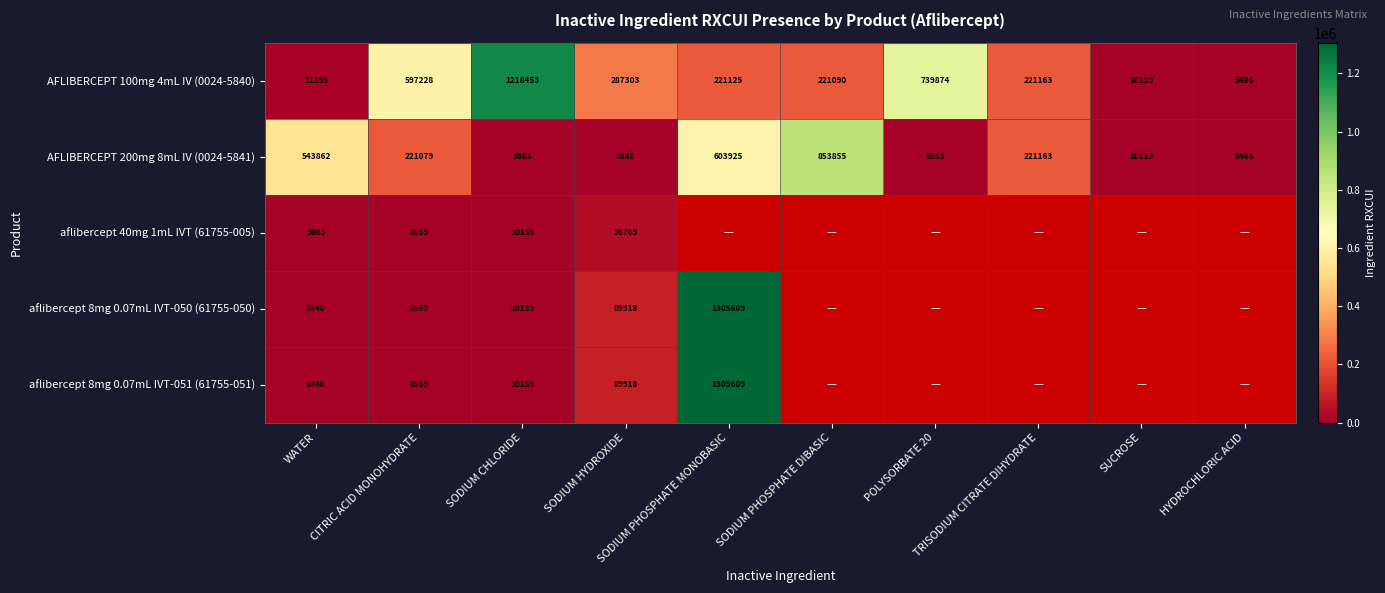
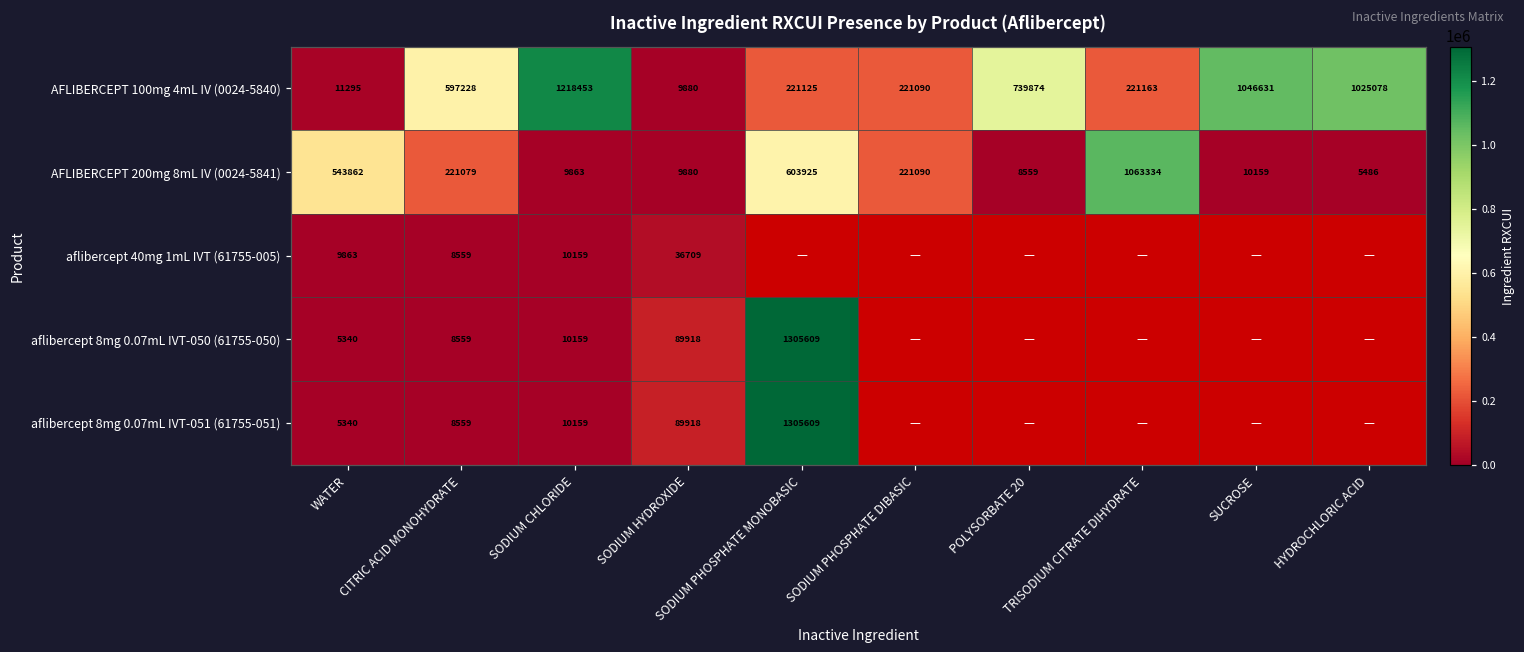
AFLIBERCEPT 100mg 4mL IV (0024-5840), SODIUM HYDROXIDE: 287303 -> 9880
AFLIBERCEPT 100mg 4mL IV (0024-5840), SUCROSE: 10159 -> 1046631
AFLIBERCEPT 100mg 4mL IV (0024-5840), HYDROCHLORIC ACID: 5486 -> 1025078
AFLIBERCEPT 200mg 8mL IV (0024-5841), SODIUM PHOSPHATE DIBASIC: 853855 -> 221090
AFLIBERCEPT 200mg 8mL IV (0024-5841), TRISODIUM CITRATE DIHYDRATE: 221163 -> 1063334
